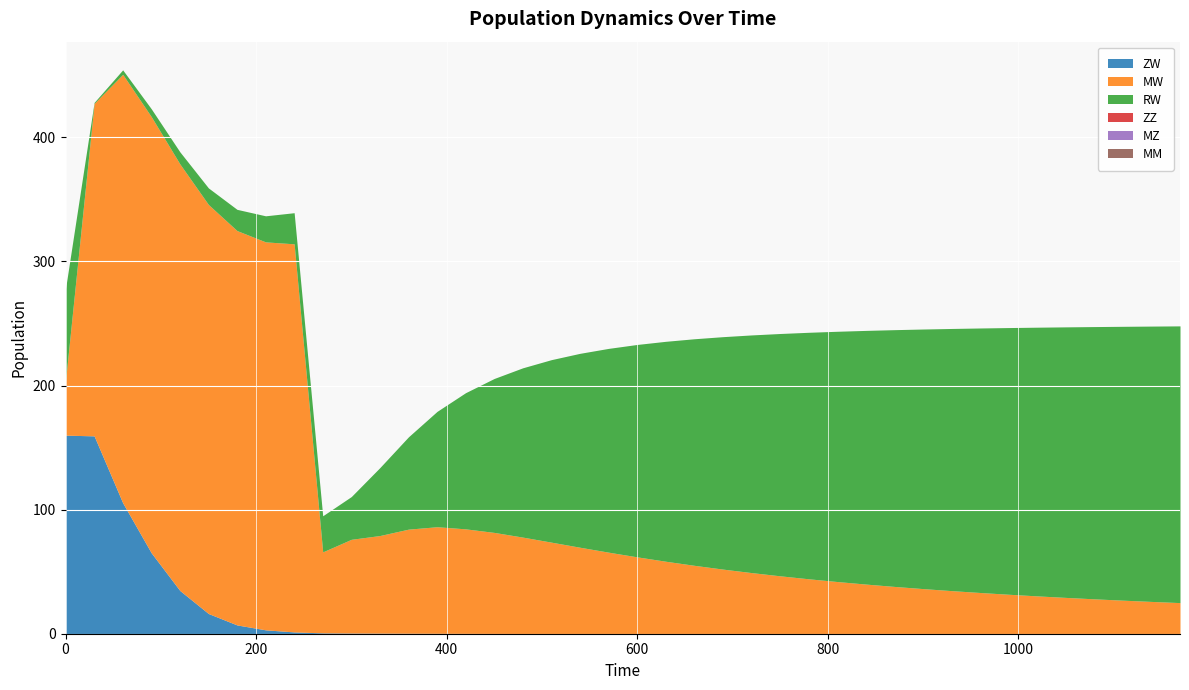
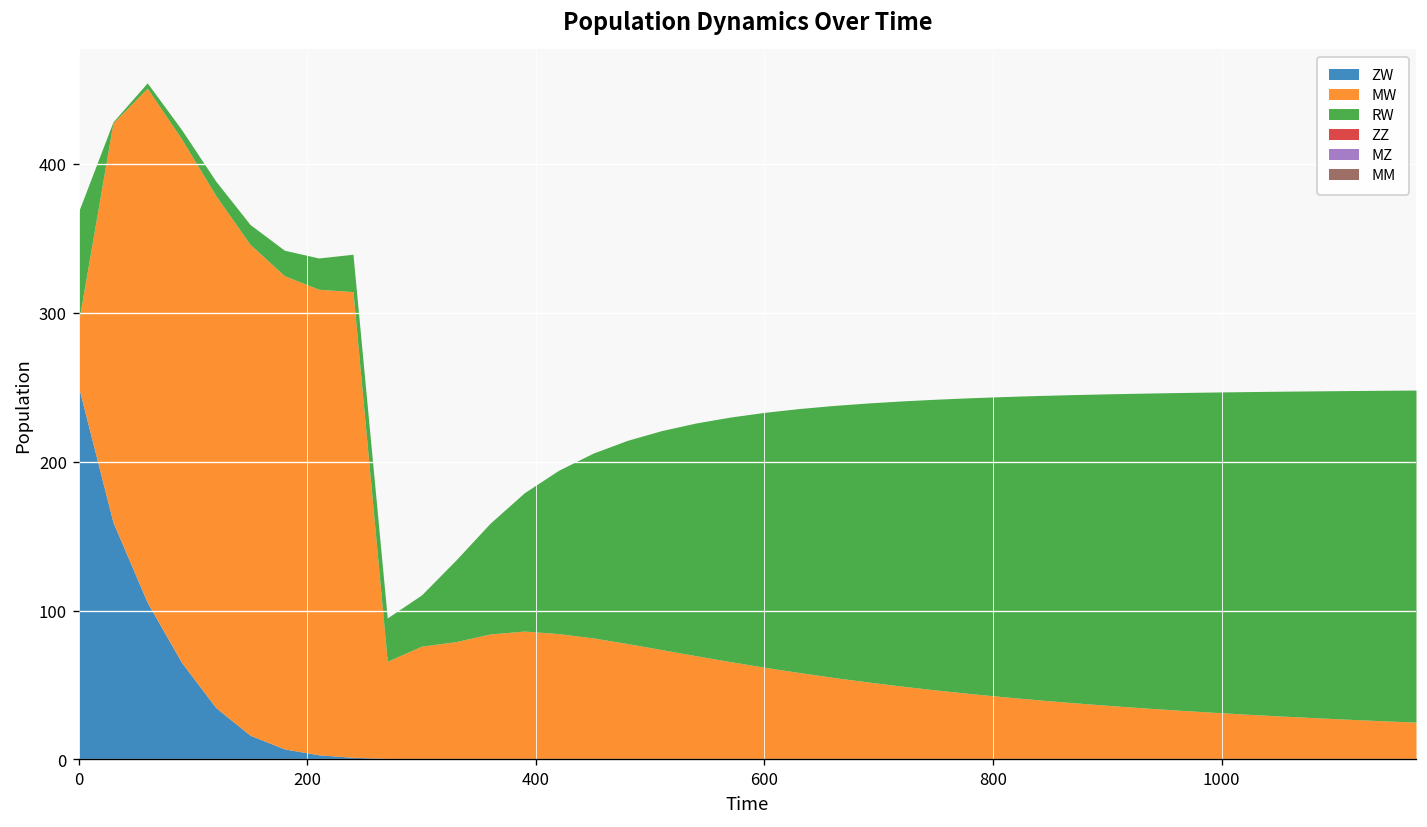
ZW, 0: 160 -> 250
